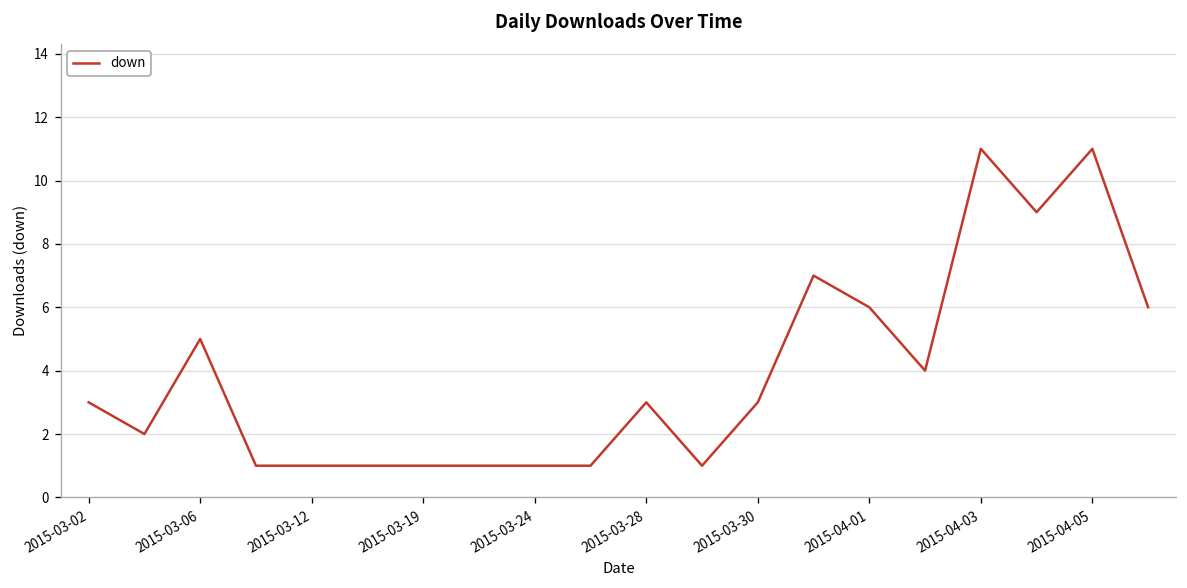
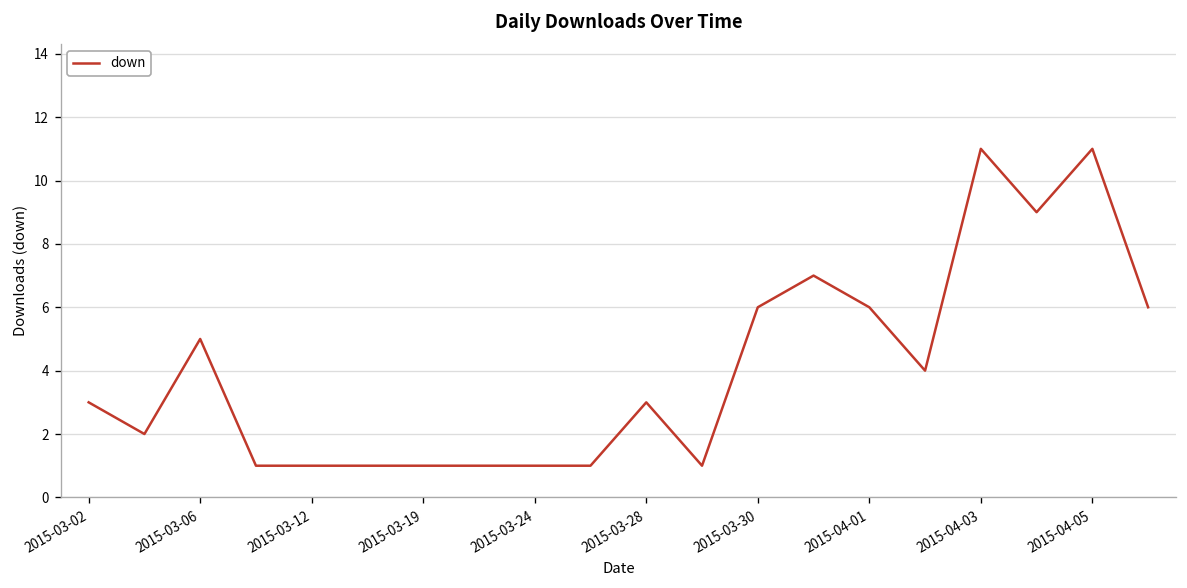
2015-03-30: 3 -> 6
